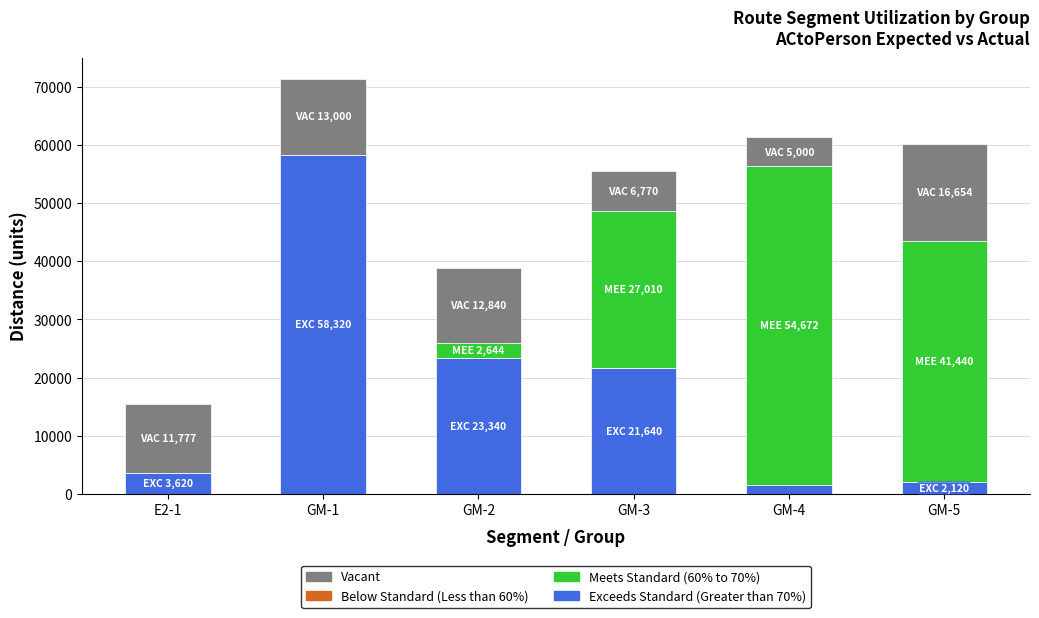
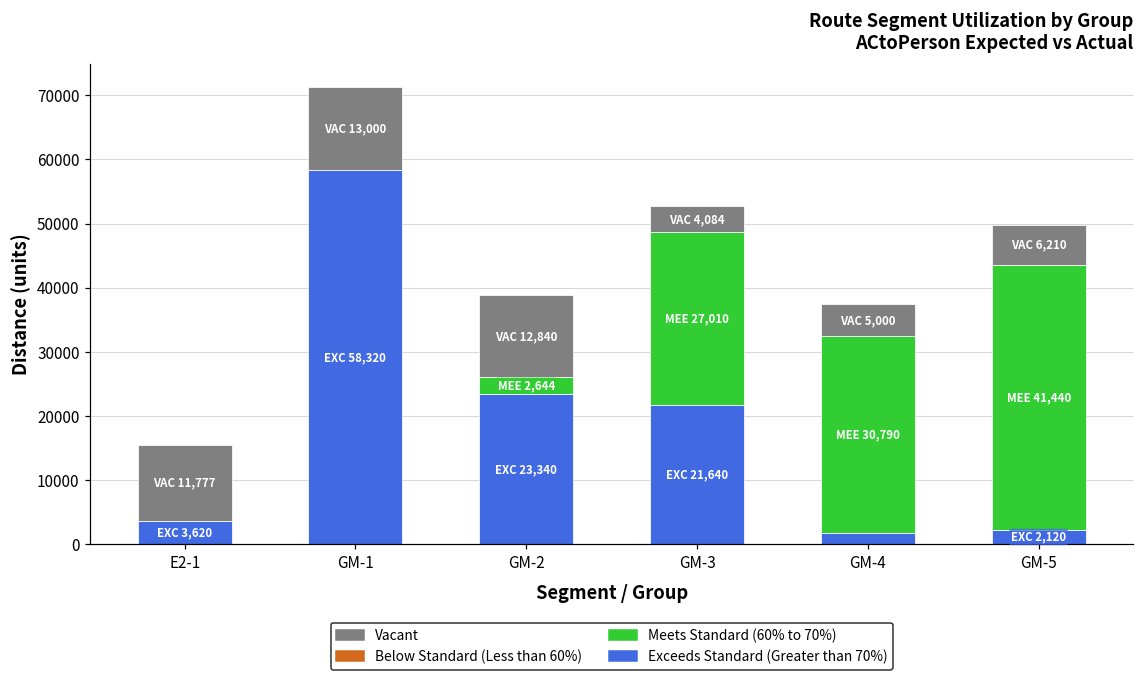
Vacant, GM-3: 6,770 -> 4,084
Meets Standard (60% to 70%), GM-4: 54,672 -> 30,790
Vacant, GM-5: 16,654 -> 6,210
